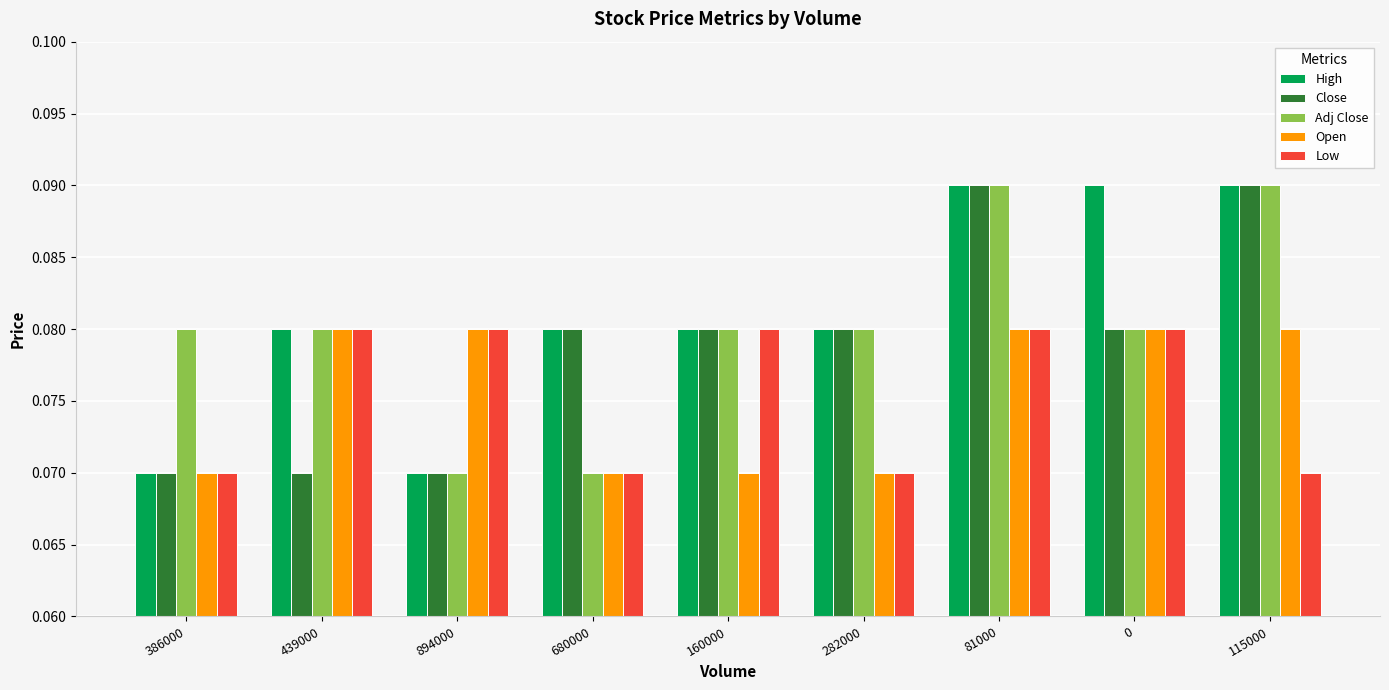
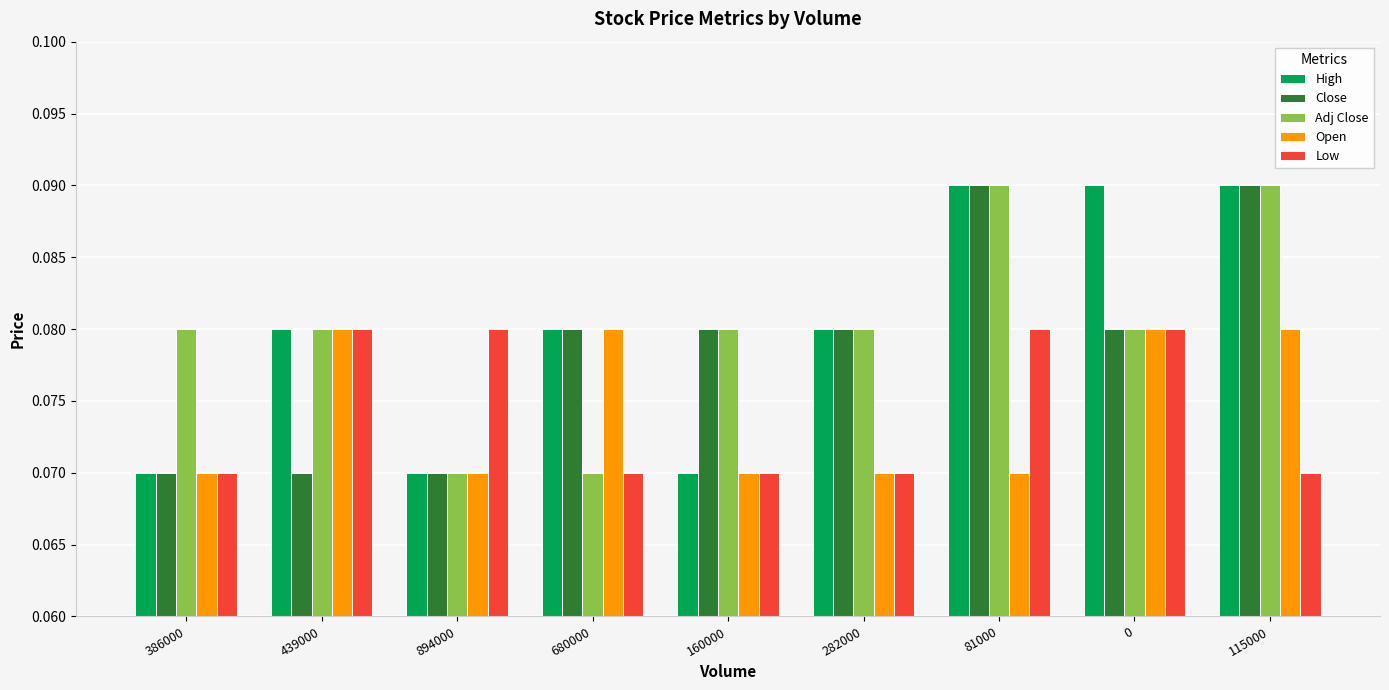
Open, 894000: 0.08 -> 0.07
Open, 680000: 0.07 -> 0.08
High, 160000: 0.08 -> 0.07
Low, 160000: 0.08 -> 0.07
Open, 81000: 0.08 -> 0.07
